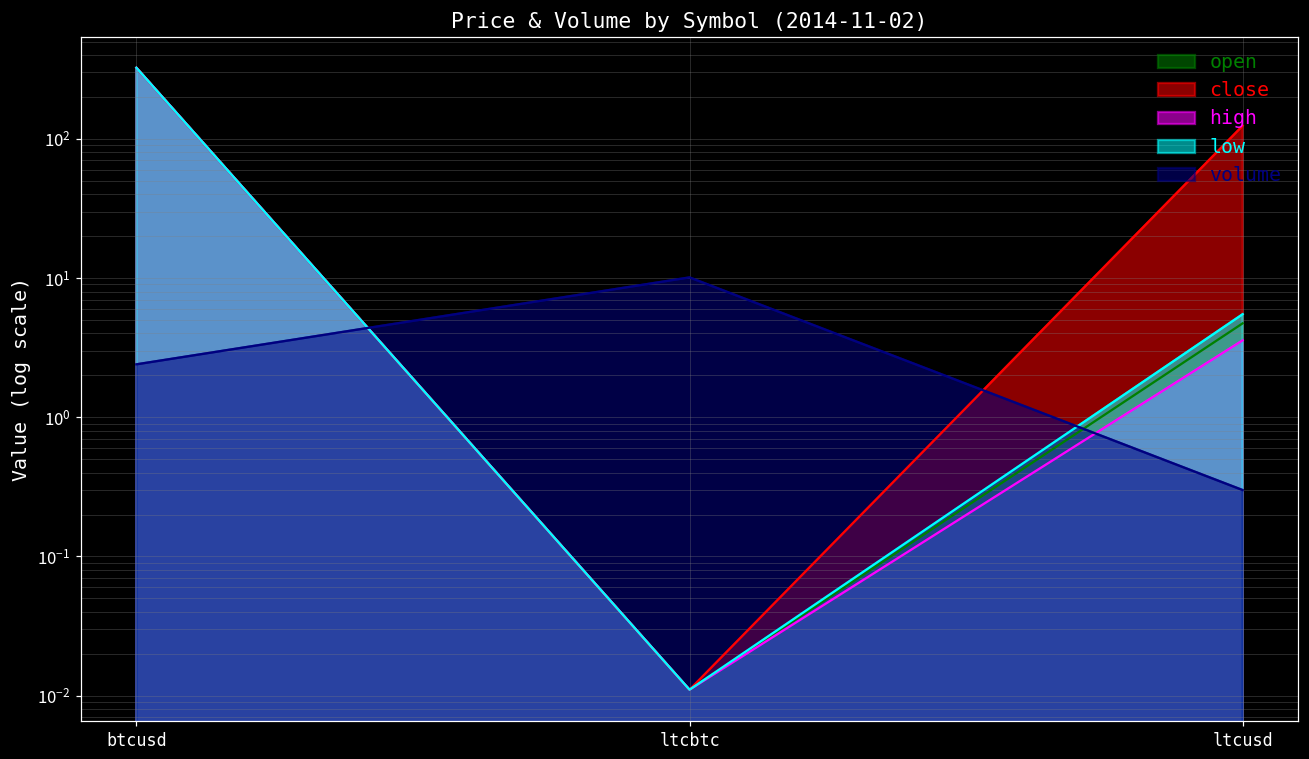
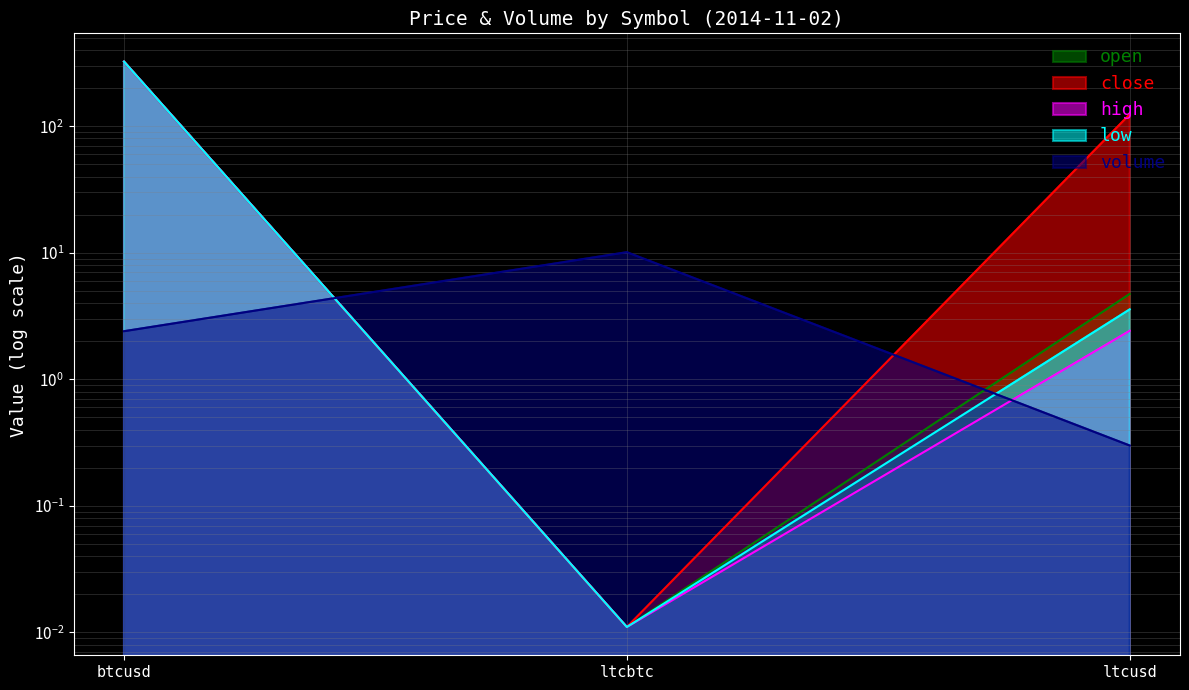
high, ltcusd: 3.6 -> 2.4
low, ltcusd: 6 -> 3.6
